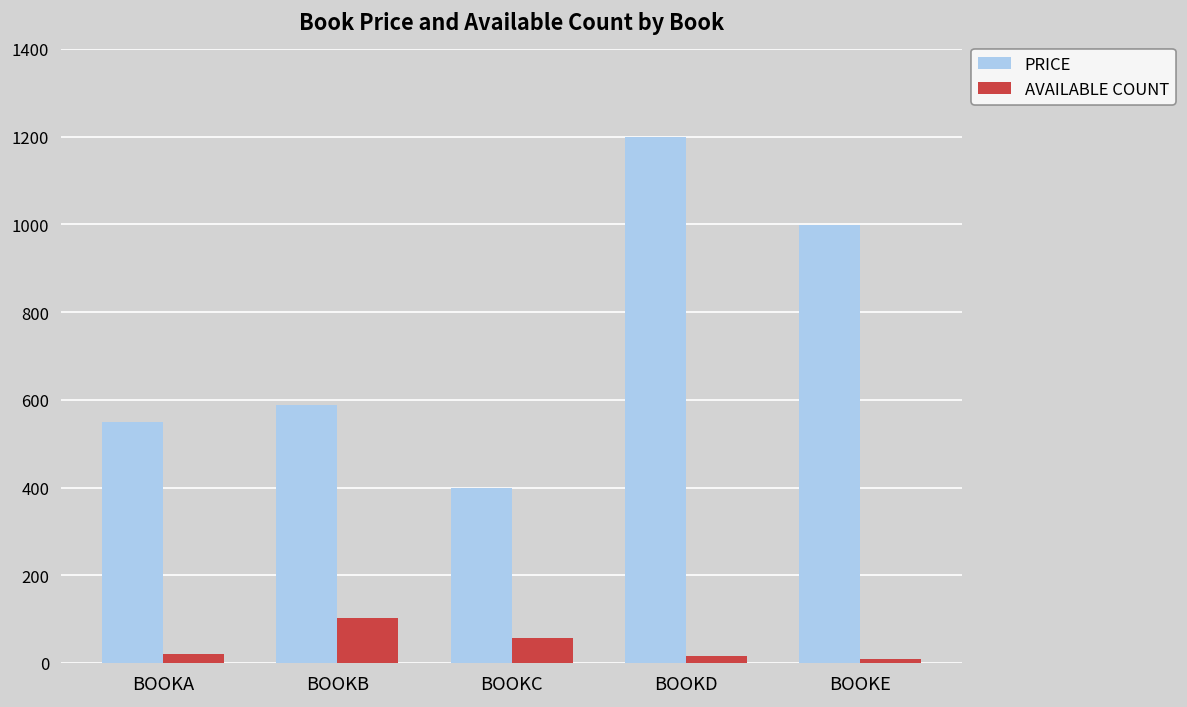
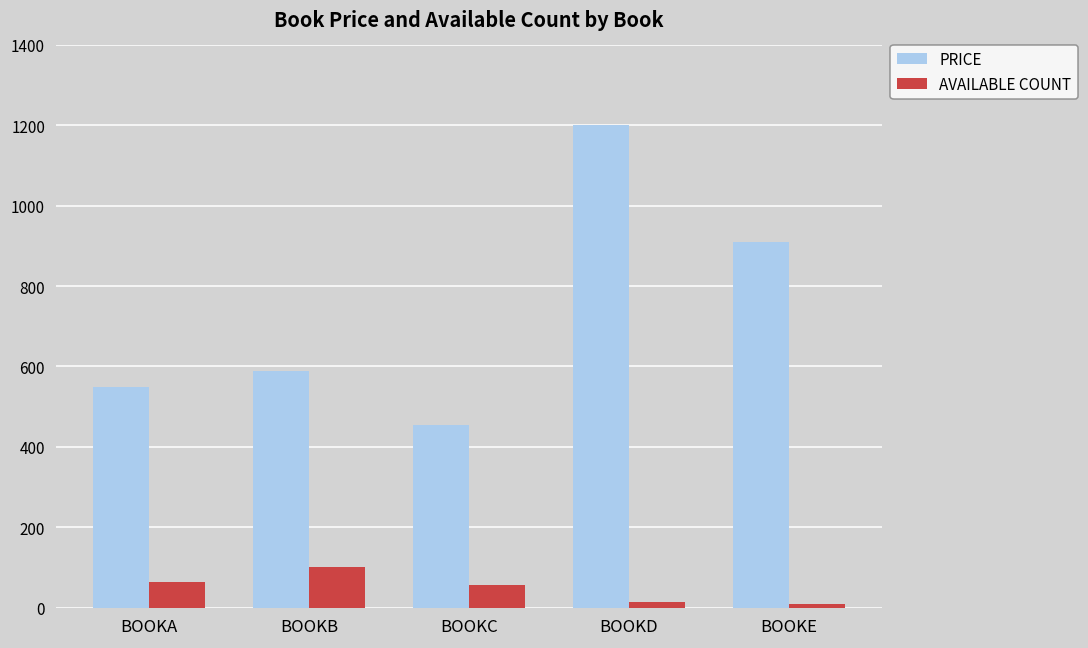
AVAILABLE COUNT, BOOKA: 20 -> 60
PRICE, BOOKC: 400 -> 450
PRICE, BOOKE: 1000 -> 910
